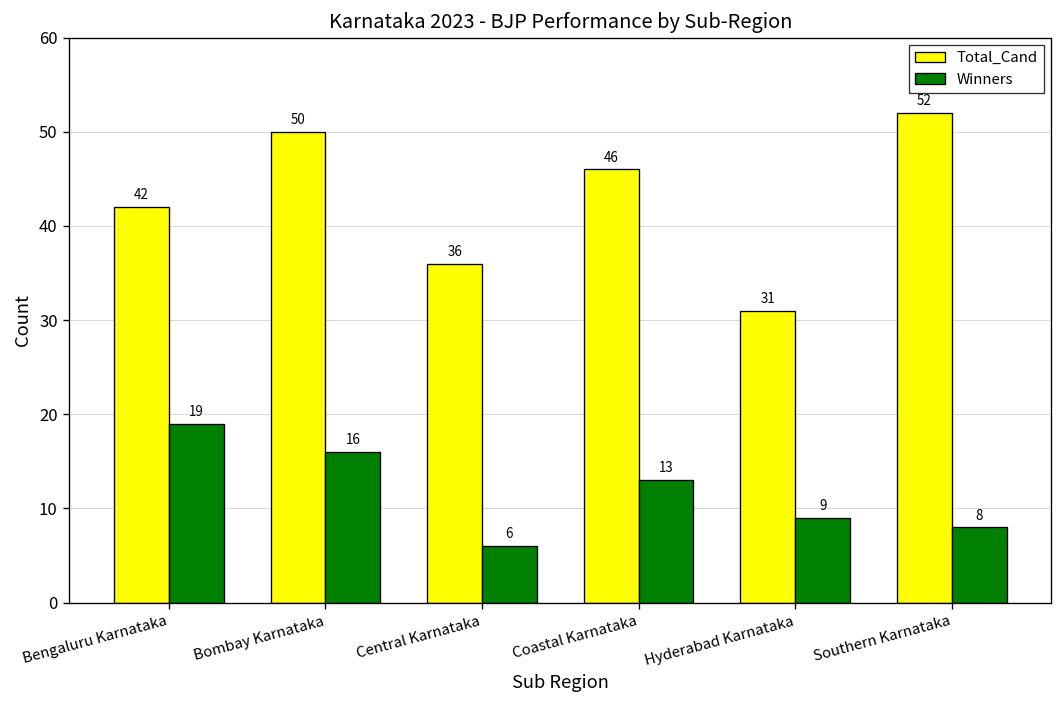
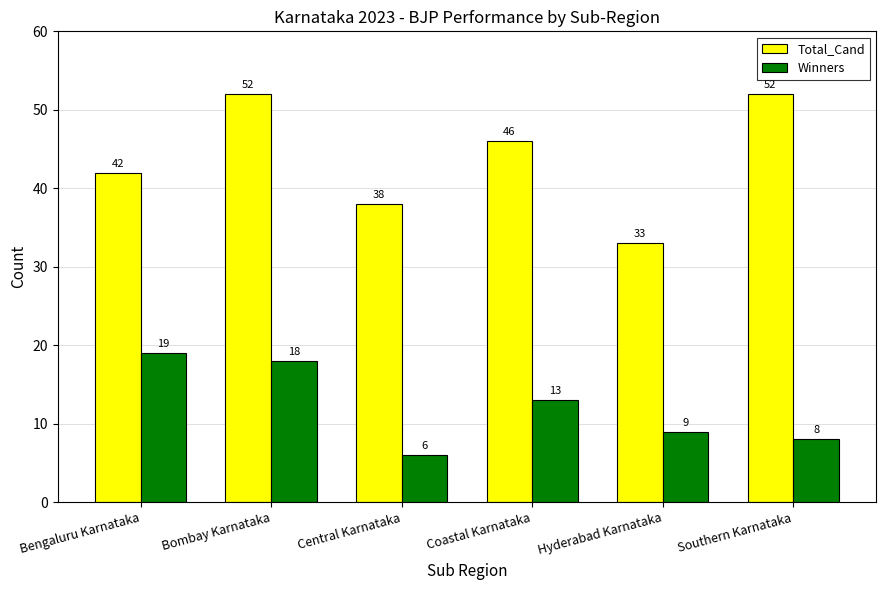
Total_Cand, Bombay Karnataka: 50 -> 52
Winners, Bombay Karnataka: 16 -> 18
Total_Cand, Central Karnataka: 36 -> 38
Total_Cand, Hyderabad Karnataka: 31 -> 33
